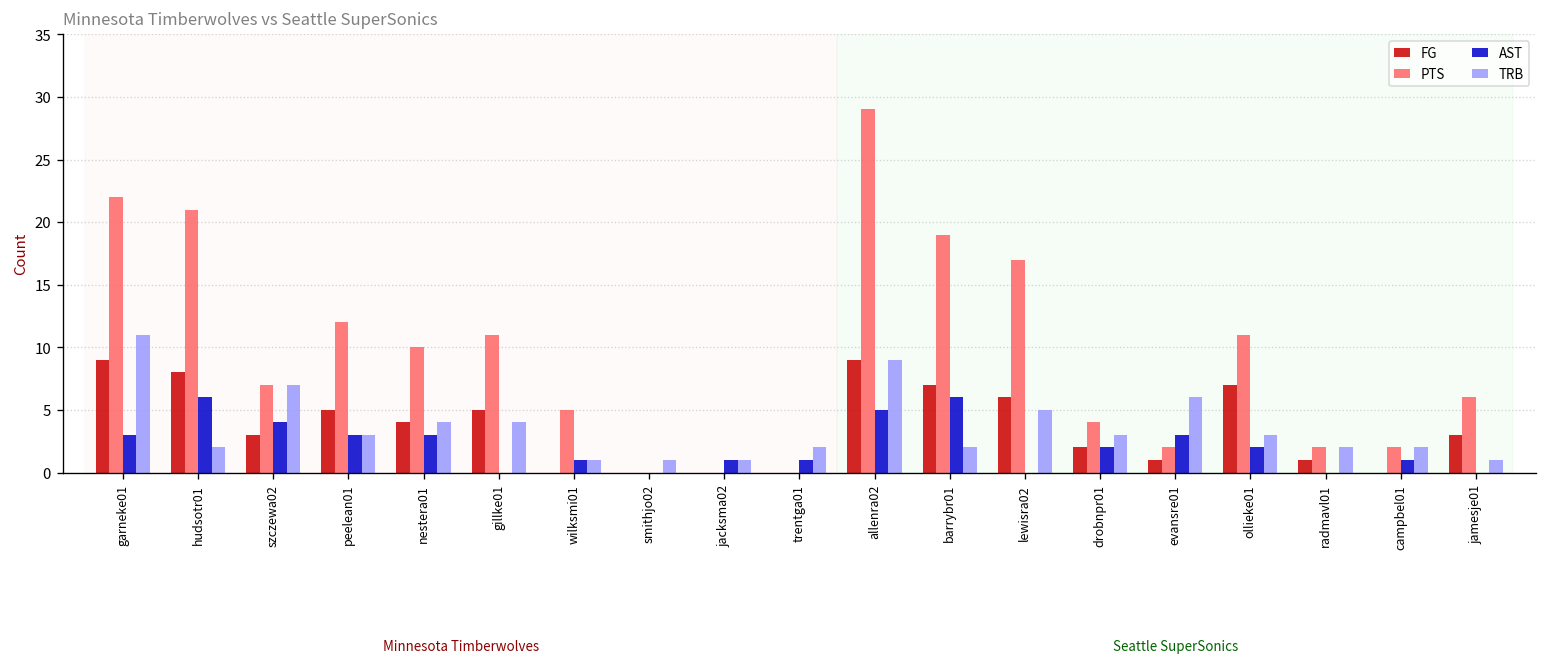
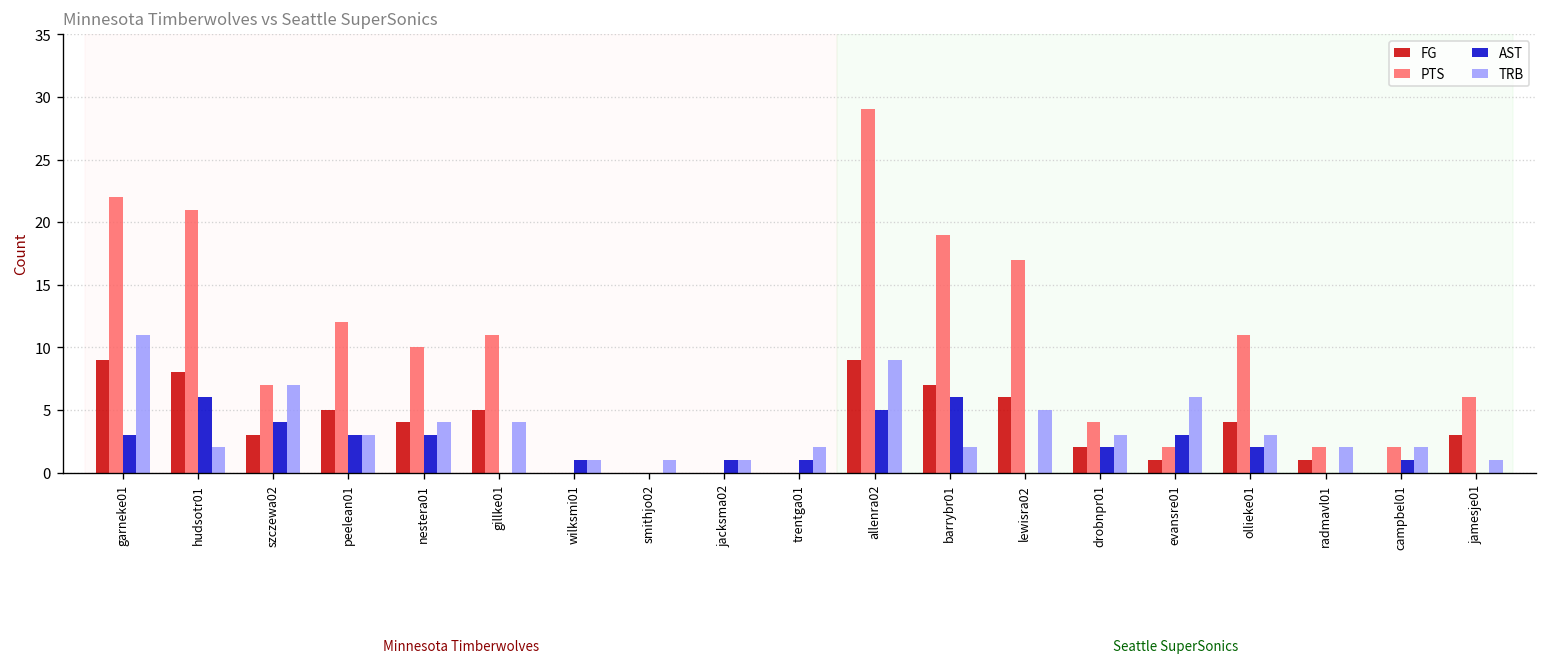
PTS, wilksmi01: 5 -> 0
FG, ollieke01: 7 -> 4
